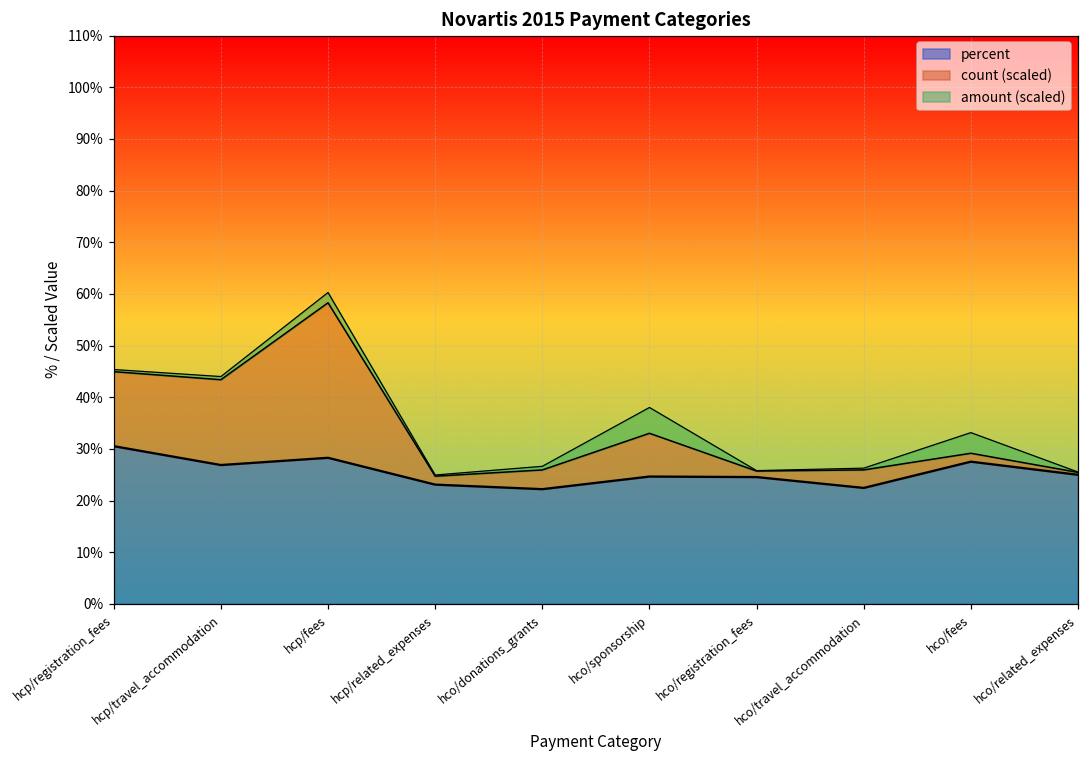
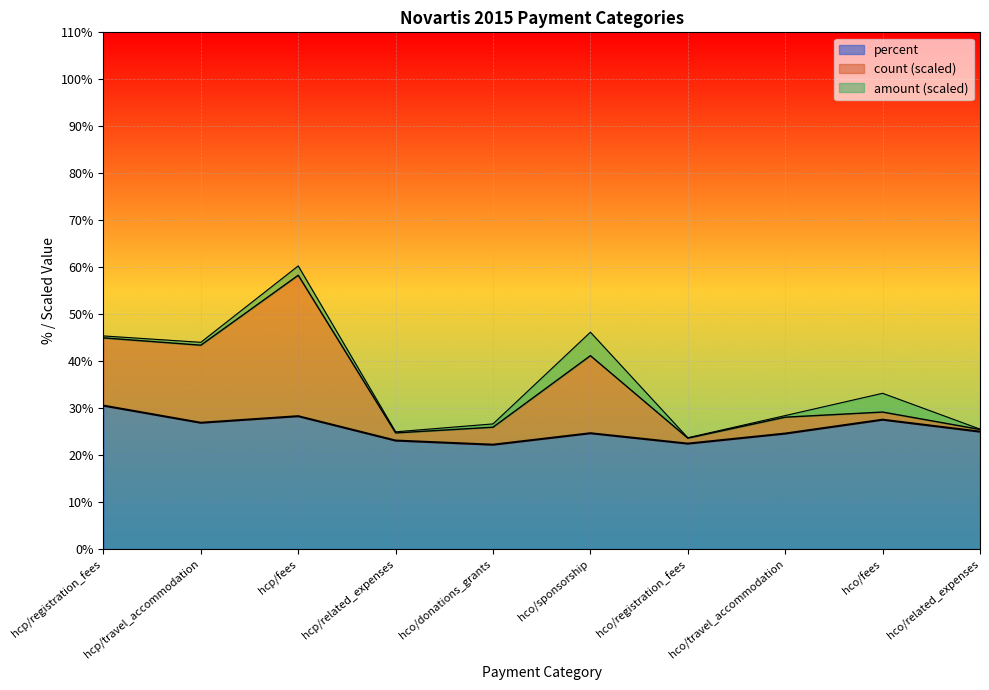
count (scaled), hco/sponsorship: 8% -> 17%
percent, hco/registration_fees: 25% -> 22%
percent, hco/travel_accommodation: 22% -> 25%
